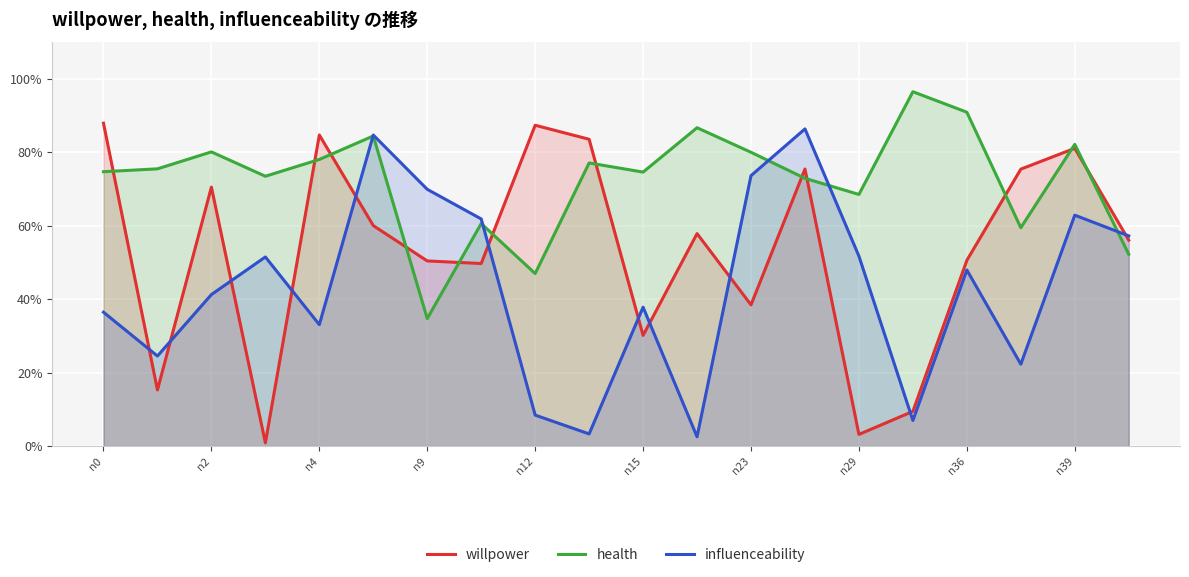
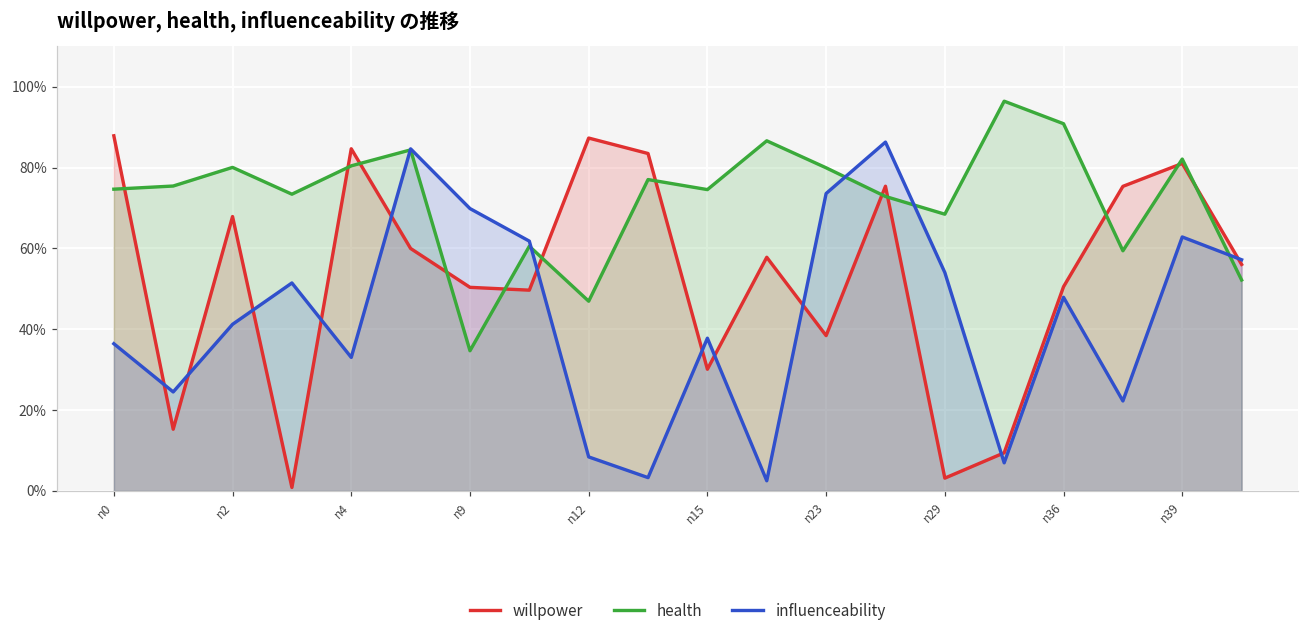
willpower, n2: 70% -> 68%
health, n4: 78% -> 80%
influenceability, n29: 52% -> 54%
